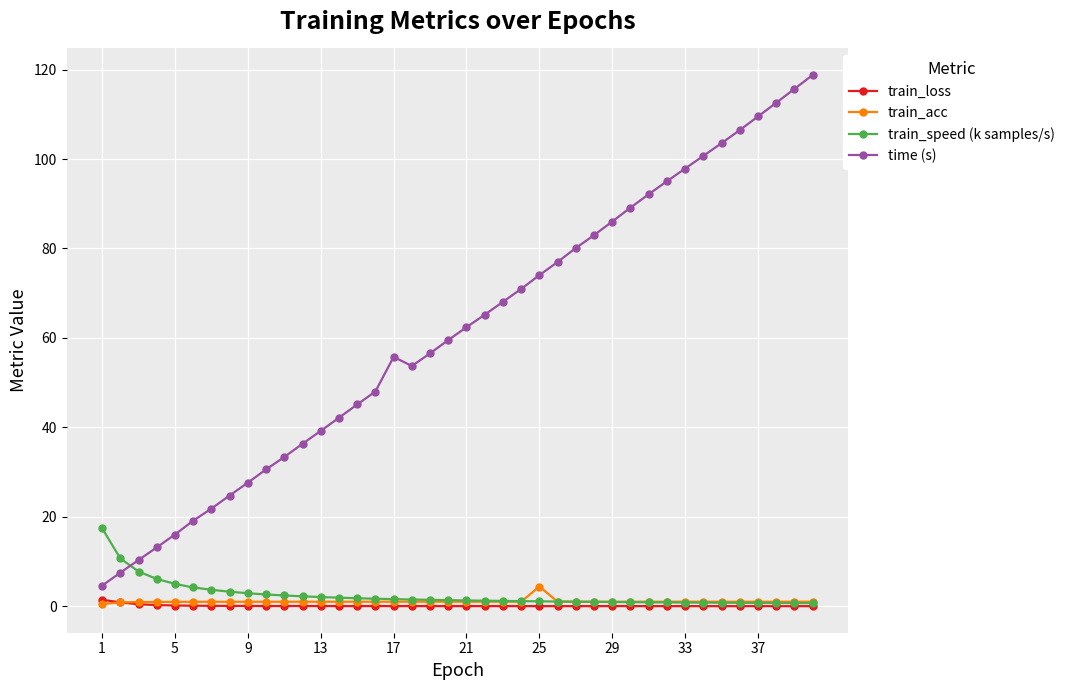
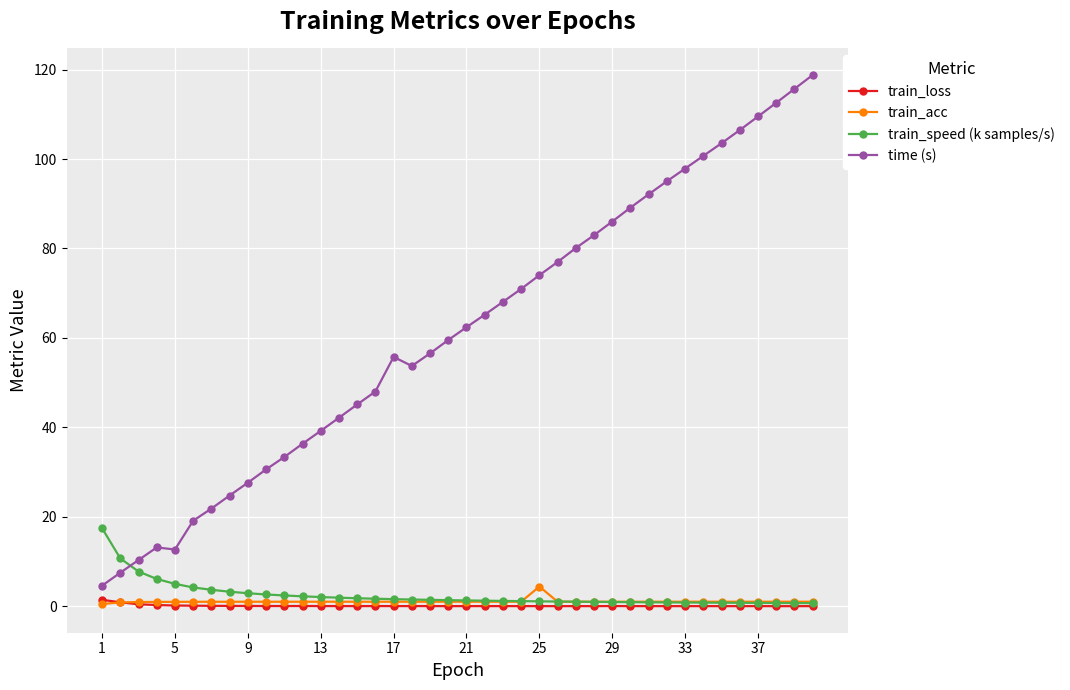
time (s), 5: 16 -> 13
